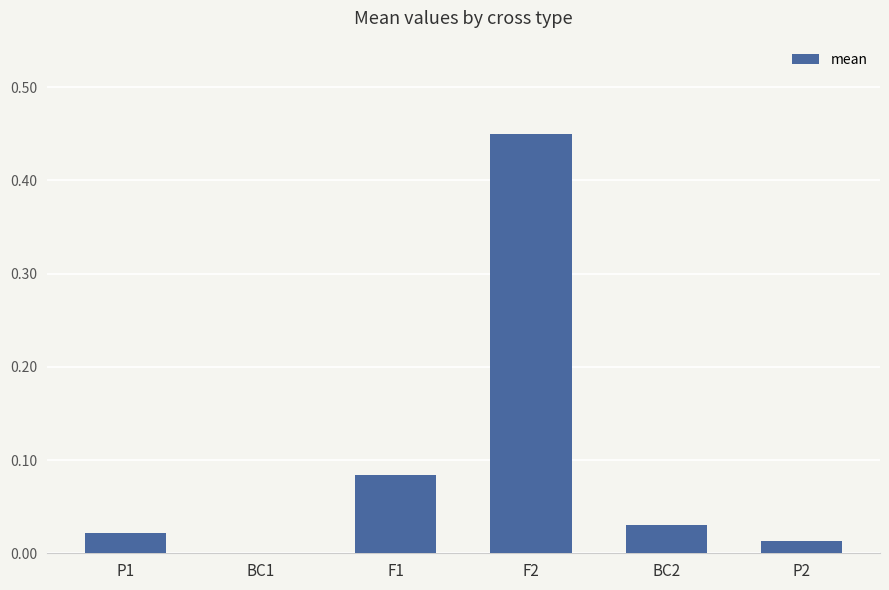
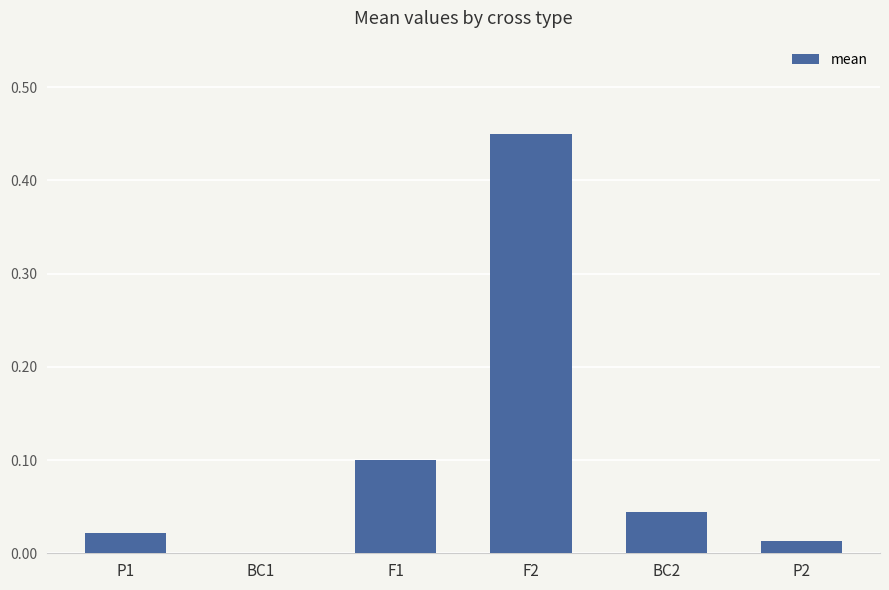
F1: 0.08 -> 0.10
BC2: 0.03 -> 0.04
